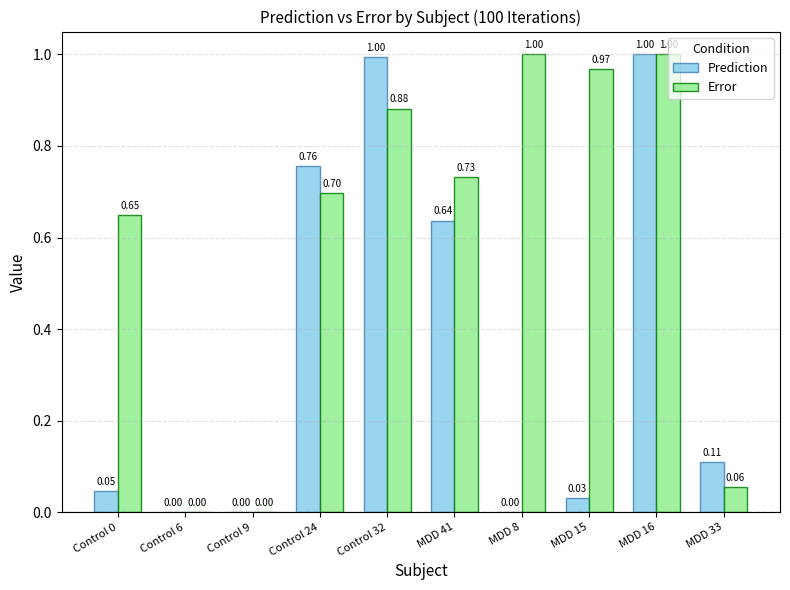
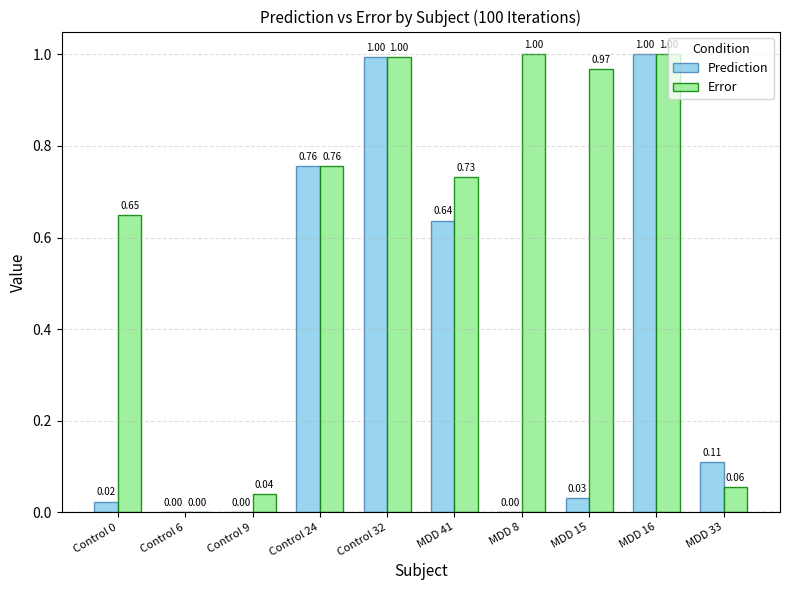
Prediction, Control 0: 0.05 -> 0.02
Error, Control 9: 0.00 -> 0.04
Error, Control 24: 0.70 -> 0.76
Error, Control 32: 0.88 -> 1.00
